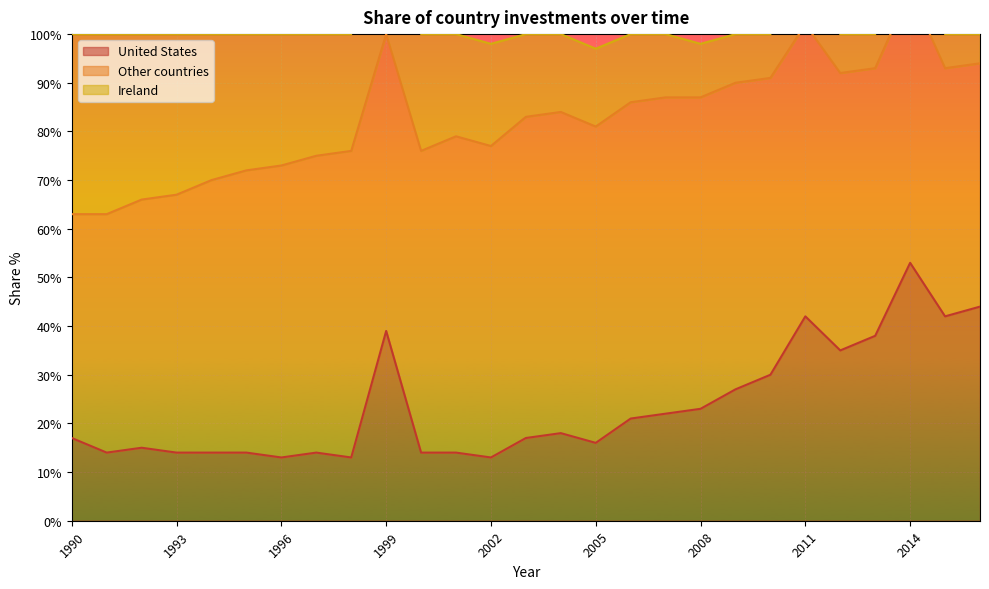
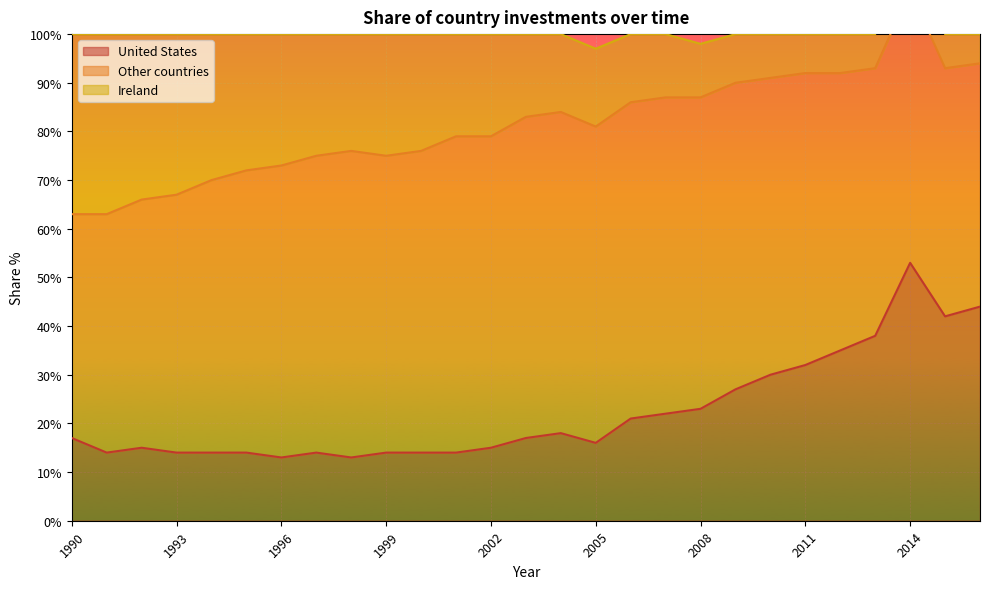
United States, 1999: 39% -> 14%
United States, 2002: 13% -> 15%
United States, 2011: 42% -> 32%
